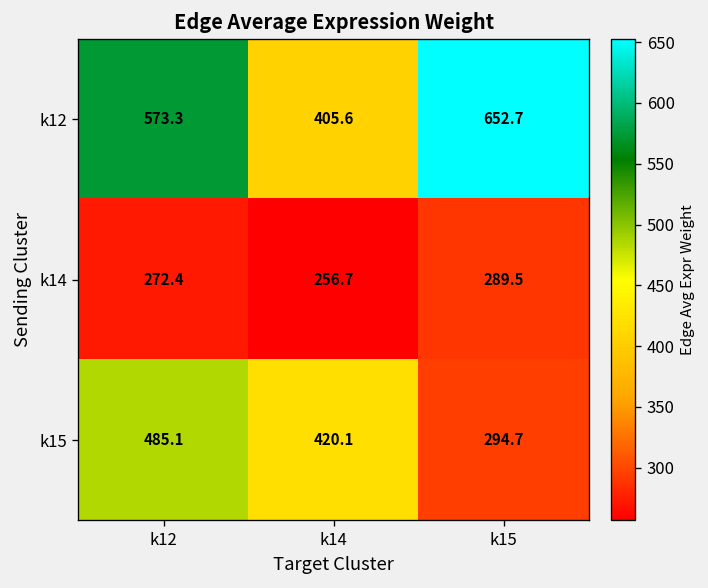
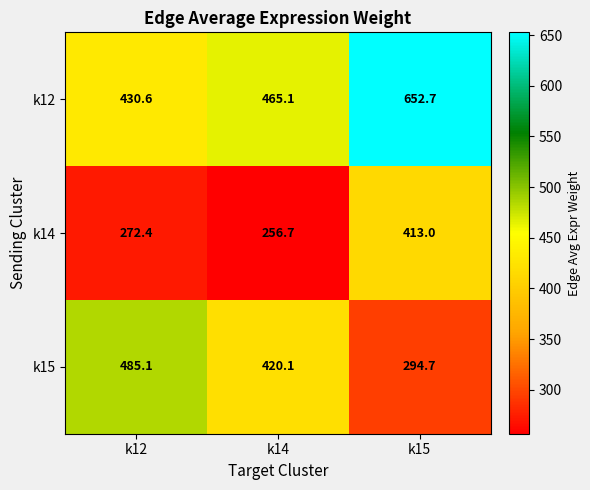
k12, k12: 573.3 -> 430.6
k12, k14: 405.6 -> 465.1
k14, k15: 289.5 -> 413.0
